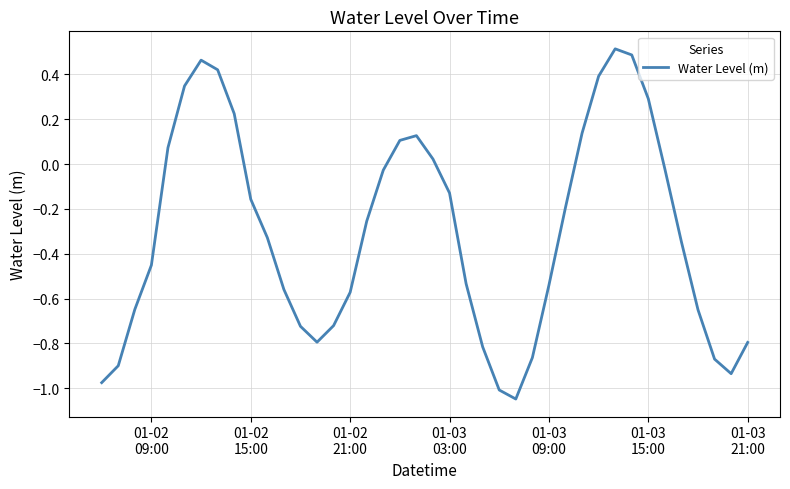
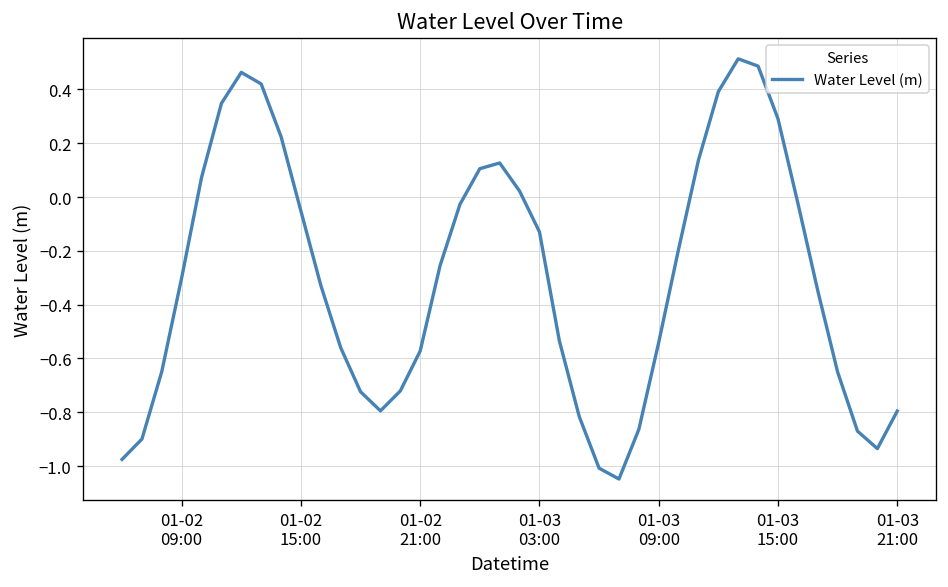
01-02 09:00: -0.45 -> -0.30
01-02 15:00: -0.16 -> -0.05
